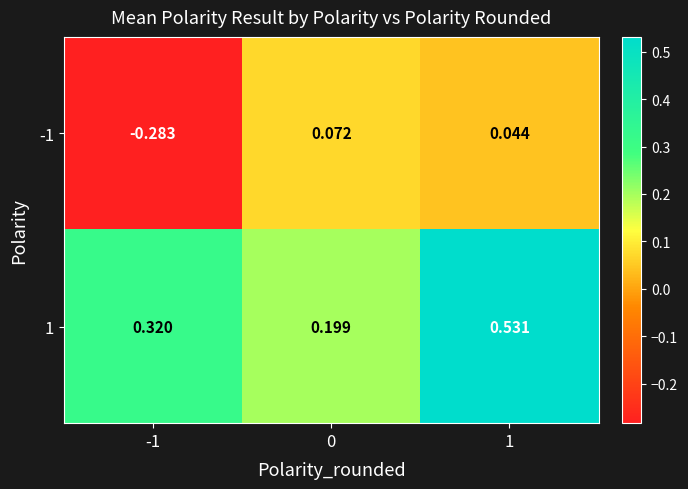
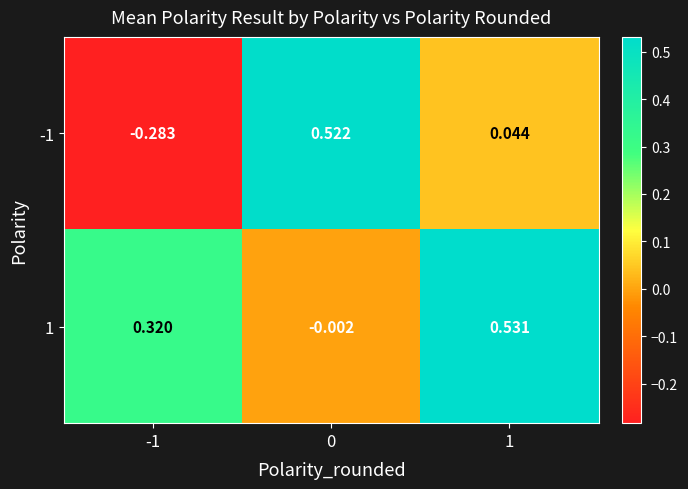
-1, 0: 0.072 -> 0.522
1, 0: 0.199 -> -0.002
